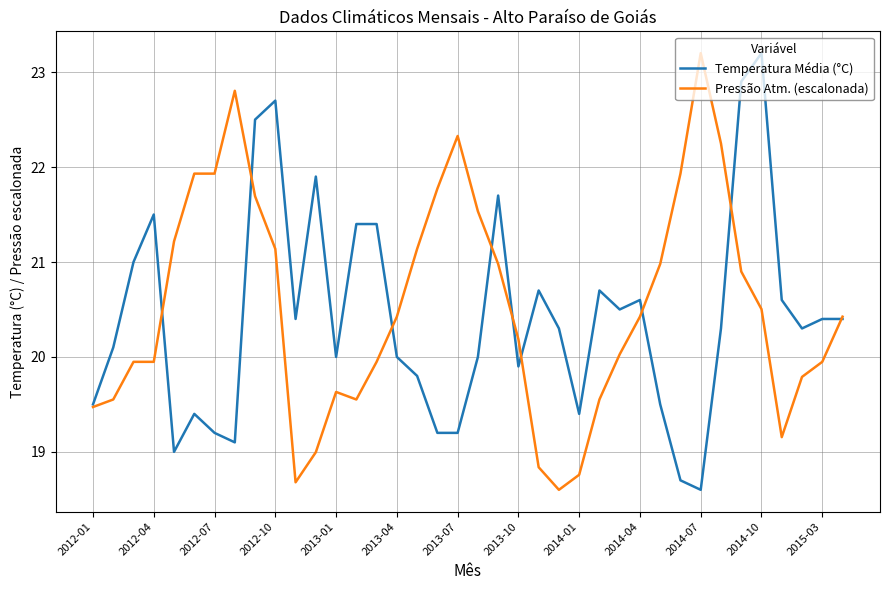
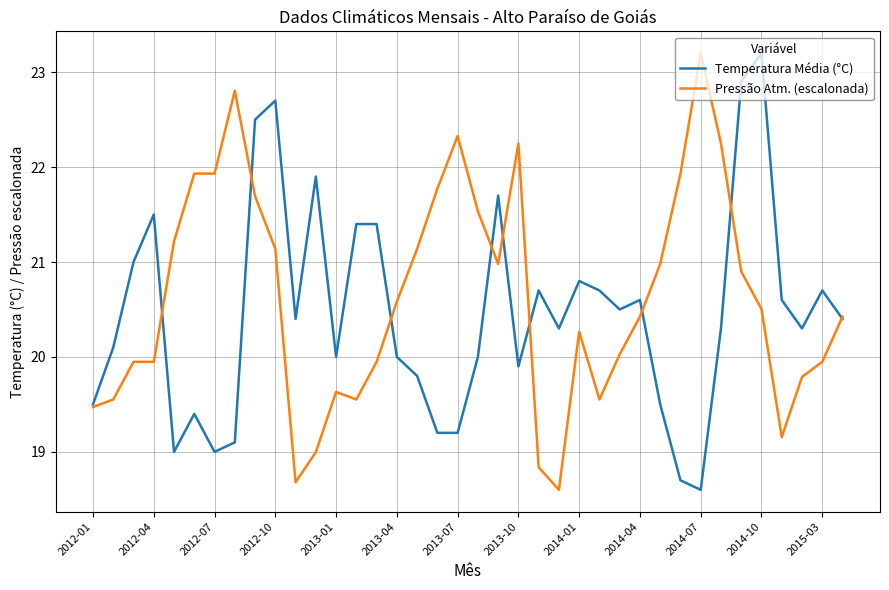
Temperatura Média (°C), 2012-07: 19.2 -> 19.0
Pressão Atm. (escalonada), 2013-04: 20.4 -> 20.6
Pressão Atm. (escalonada), 2013-10: 20.2 -> 22.2
Temperatura Média (°C), 2014-01: 19.4 -> 20.8
Pressão Atm. (escalonada), 2014-01: 18.8 -> 20.3
Temperatura Média (°C), 2015-03: 20.4 -> 20.7
